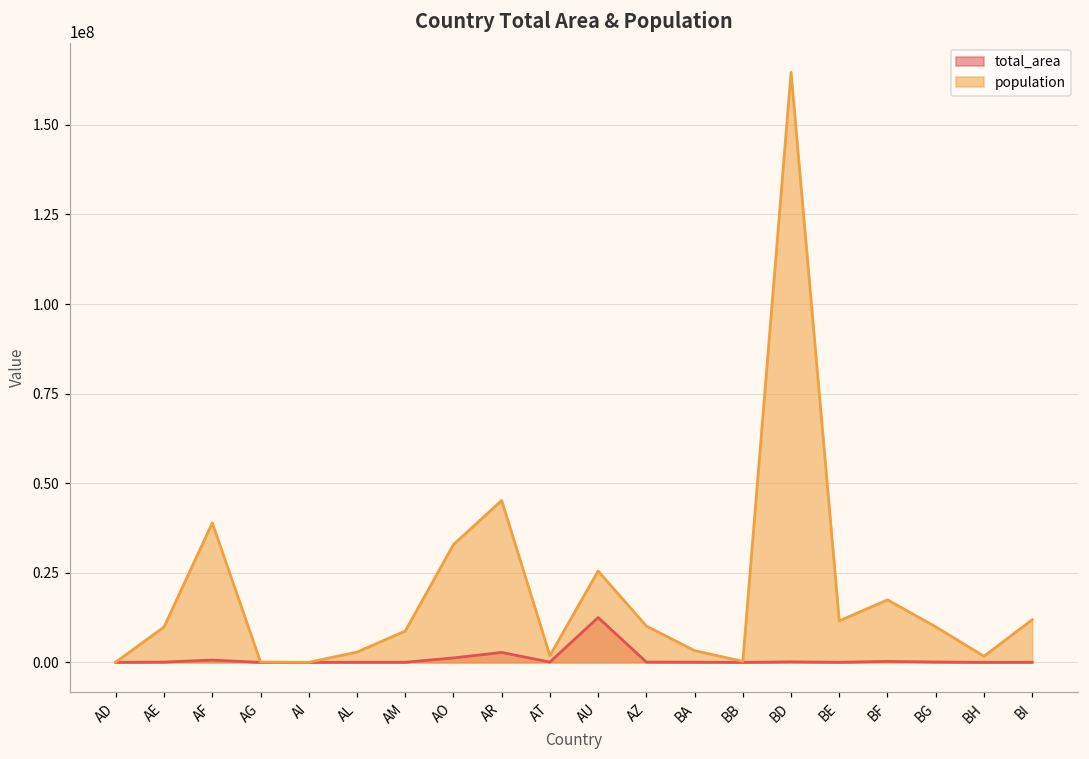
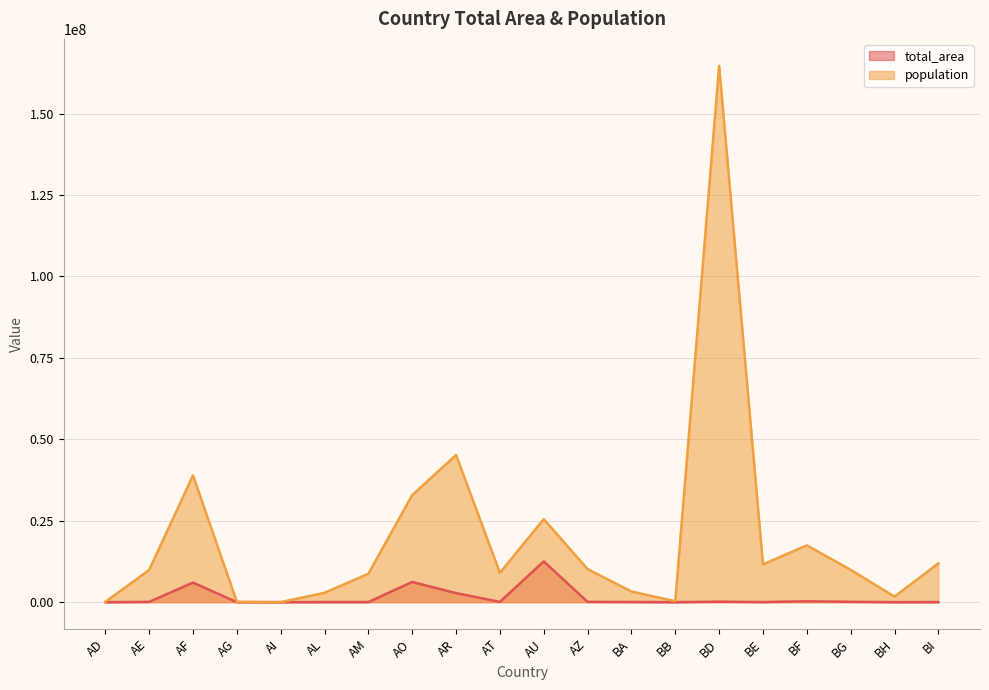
total_area, AF: 1000000 -> 6000000
total_area, AO: 1000000 -> 6000000
population, AT: 2000000 -> 9000000
